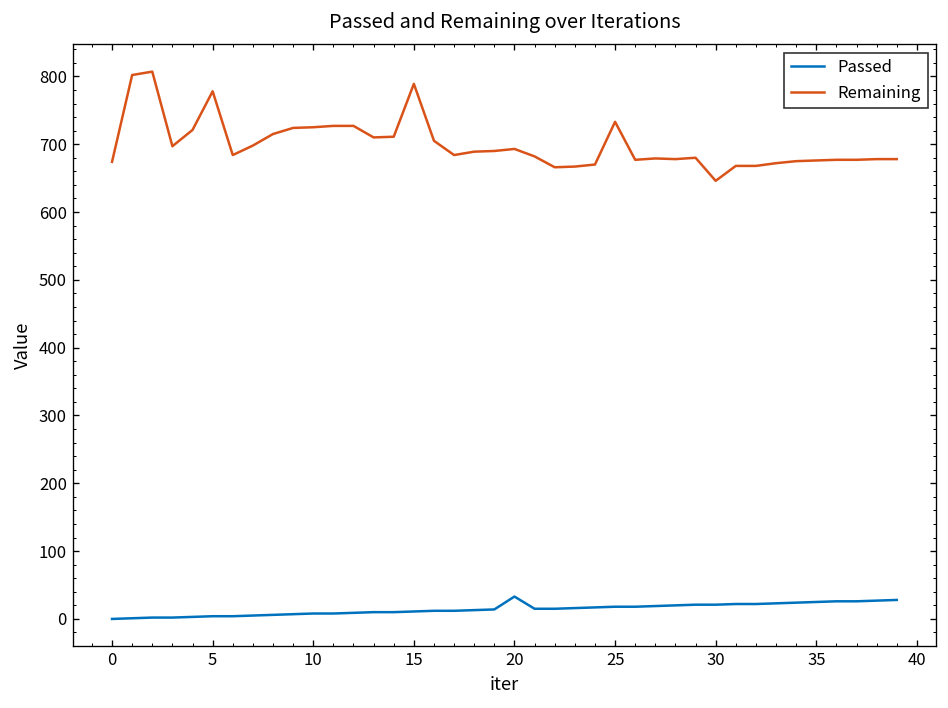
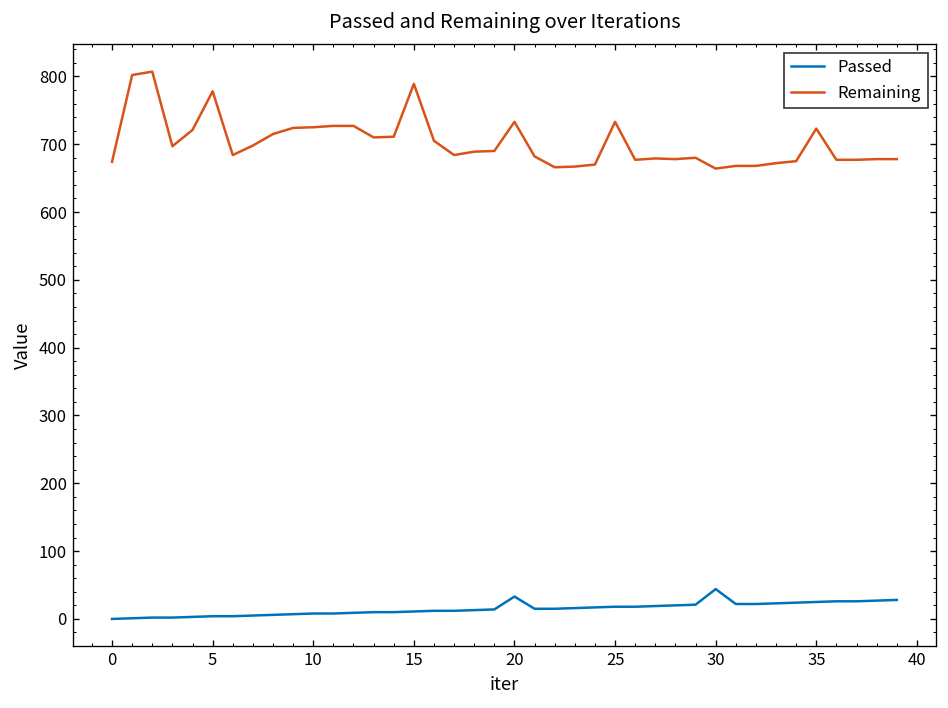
Remaining, 20: 690 -> 730
Passed, 30: 20 -> 40
Remaining, 30: 650 -> 660
Remaining, 35: 680 -> 720
